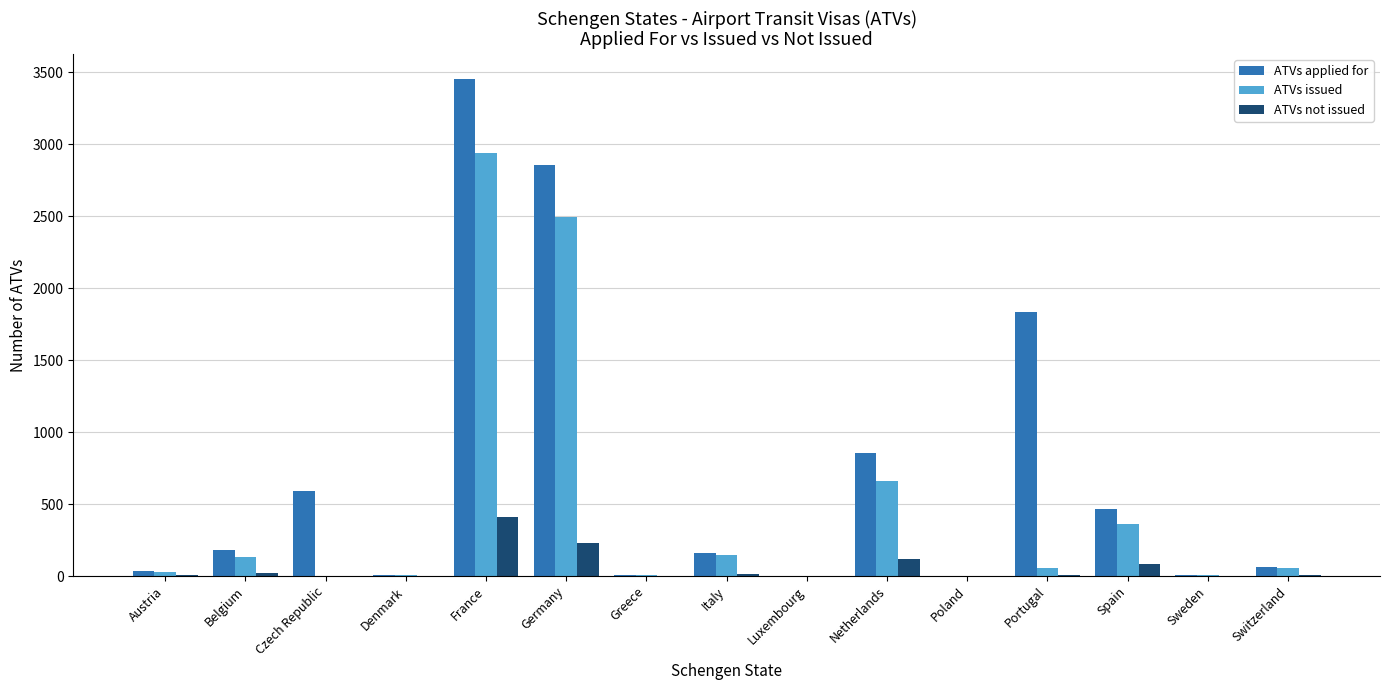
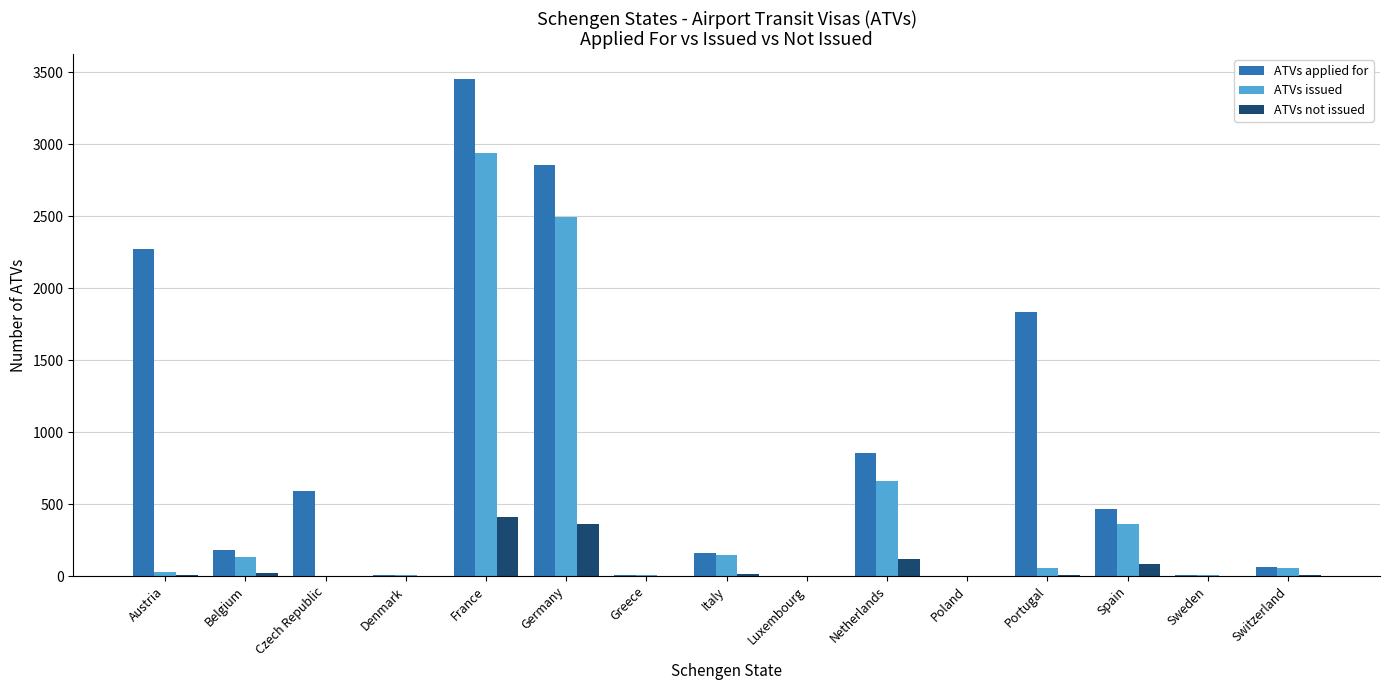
ATVs applied for, Austria: 30 -> 2270
ATVs not issued, Germany: 230 -> 360
